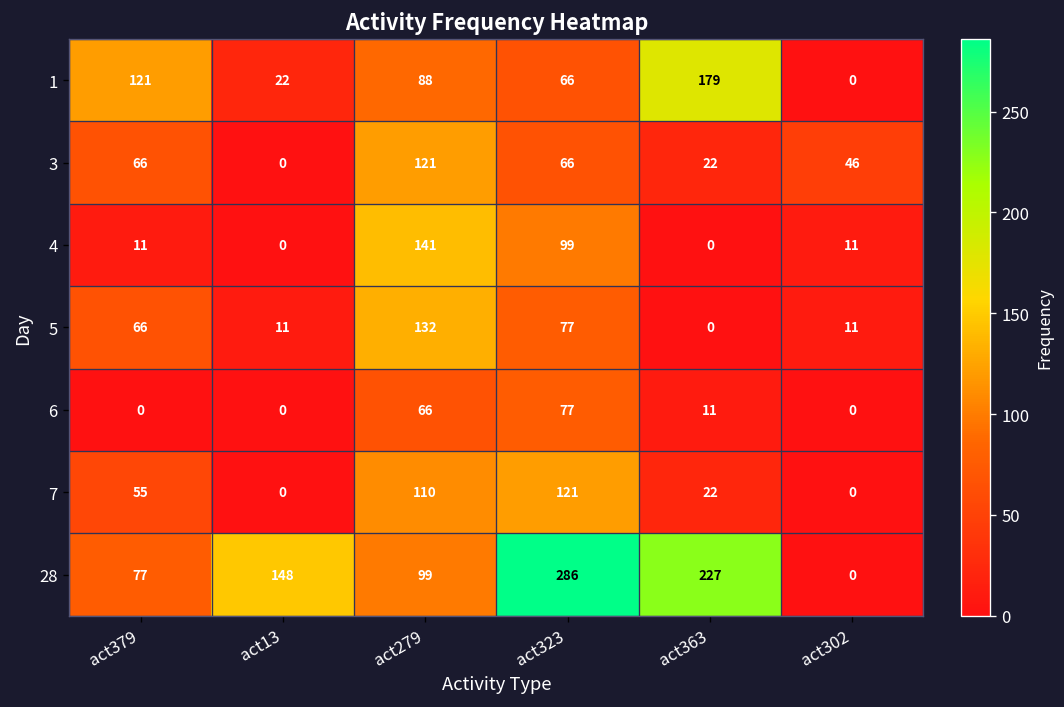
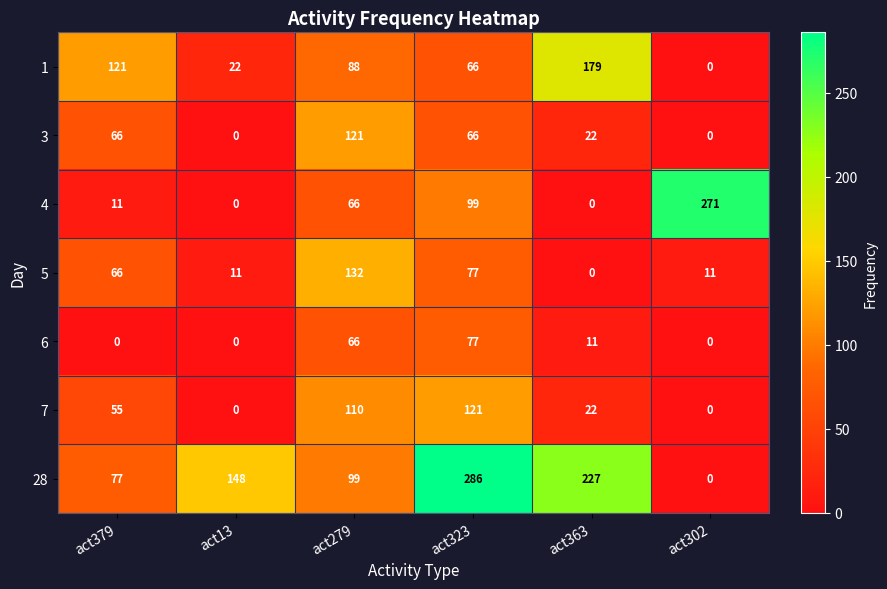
3, act302: 46 -> 0
4, act279: 141 -> 66
4, act302: 11 -> 271
